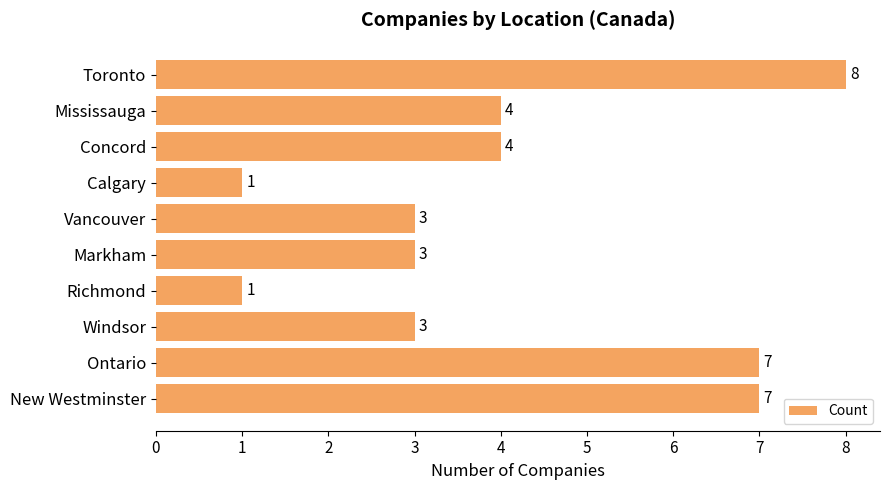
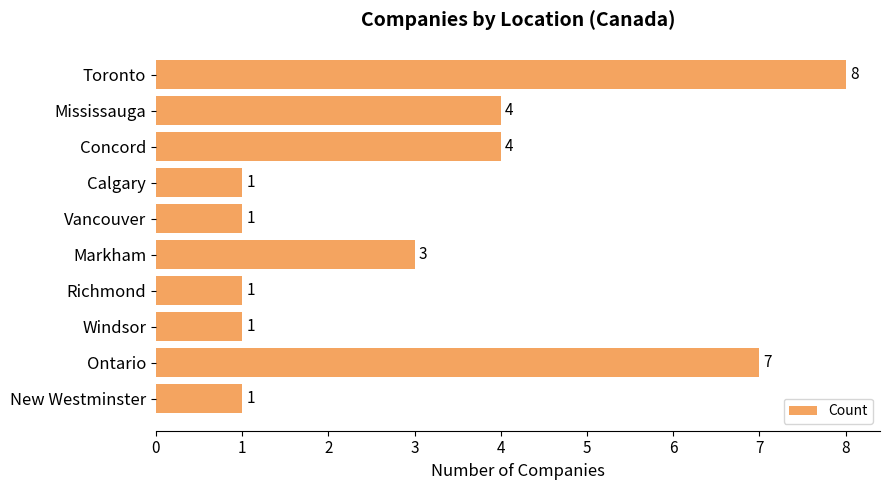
Vancouver: 3 -> 1
Windsor: 3 -> 1
New Westminster: 7 -> 1
